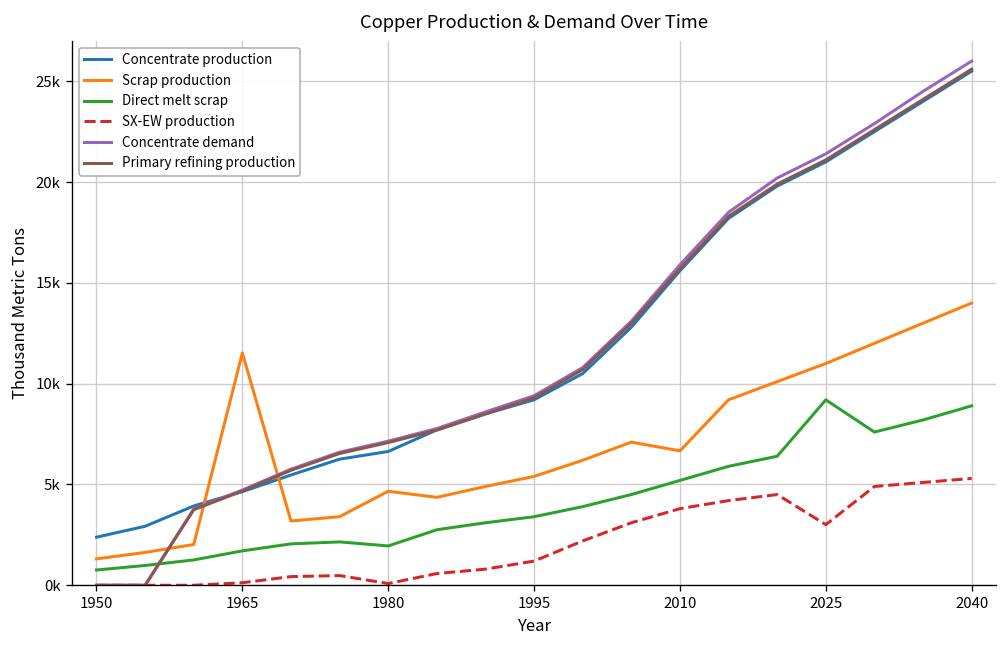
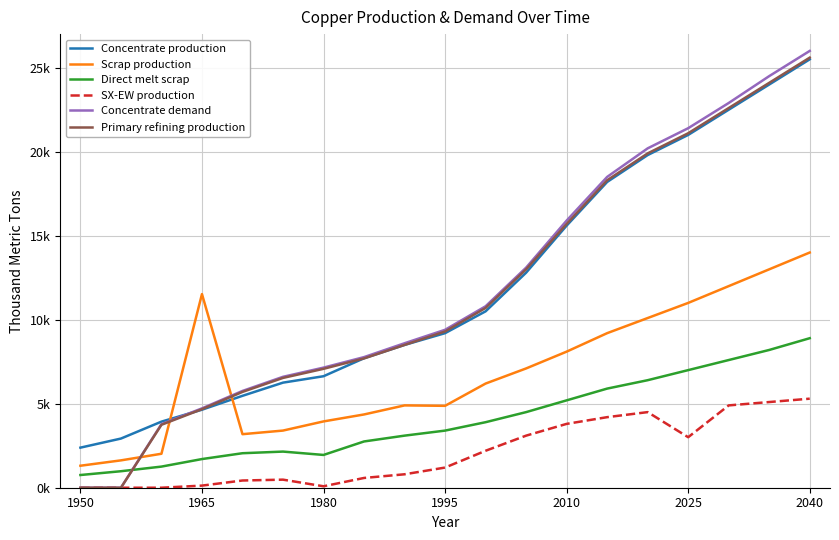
Scrap production, 1980: 4700 -> 3900
Scrap production, 1995: 5400 -> 4900
Scrap production, 2010: 6700 -> 8100
Direct melt scrap, 2025: 9200 -> 7000
